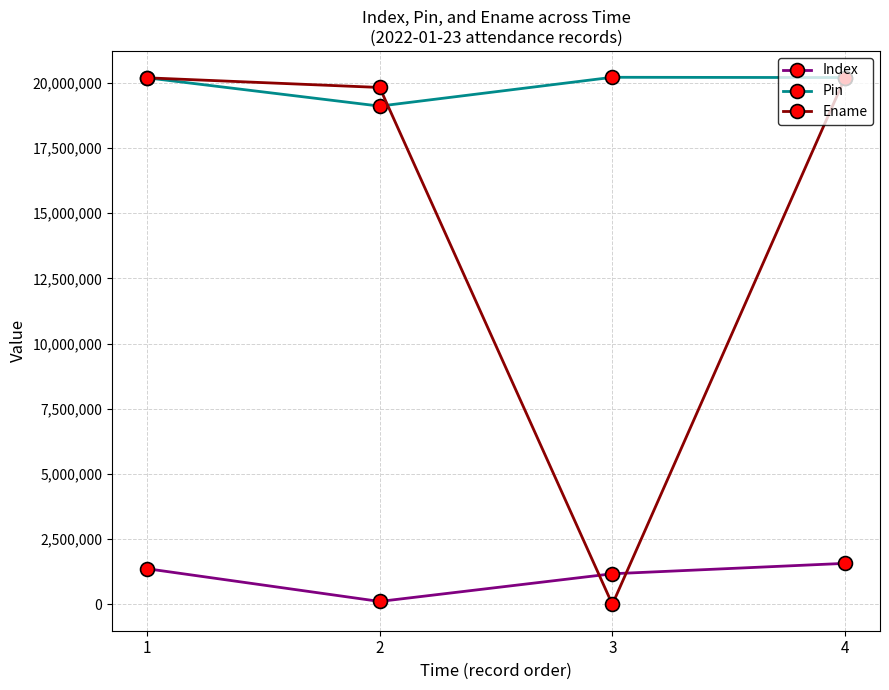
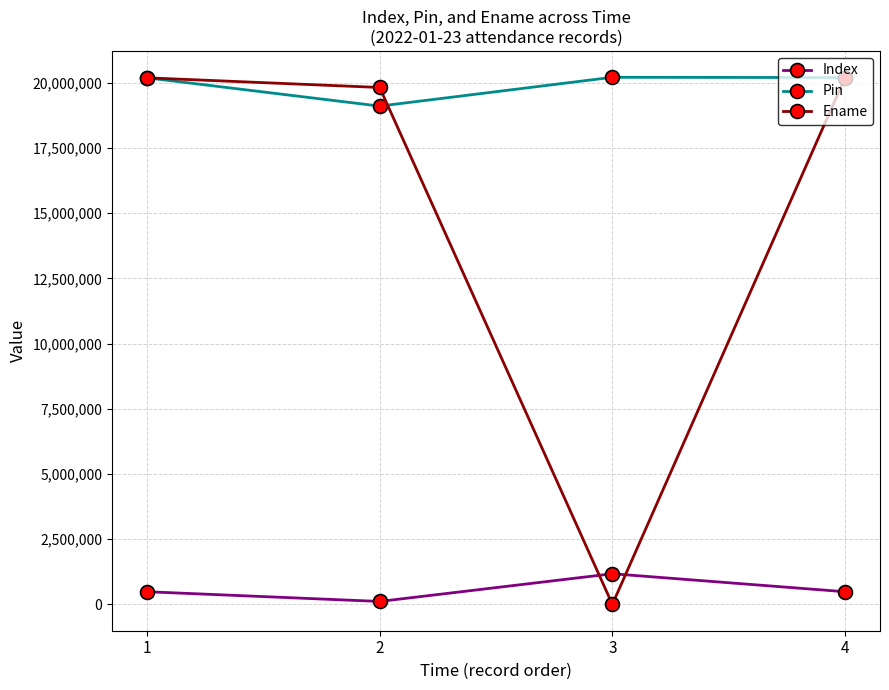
Index, 1: 1,400,000 -> 500,000
Index, 4: 1,600,000 -> 500,000
